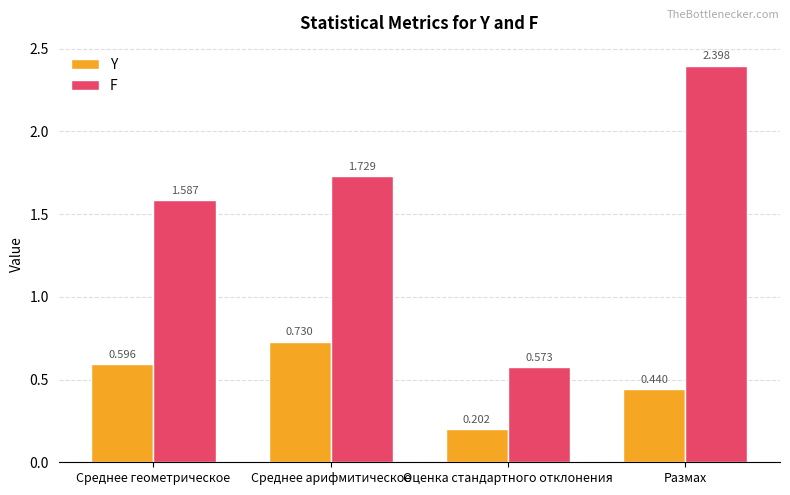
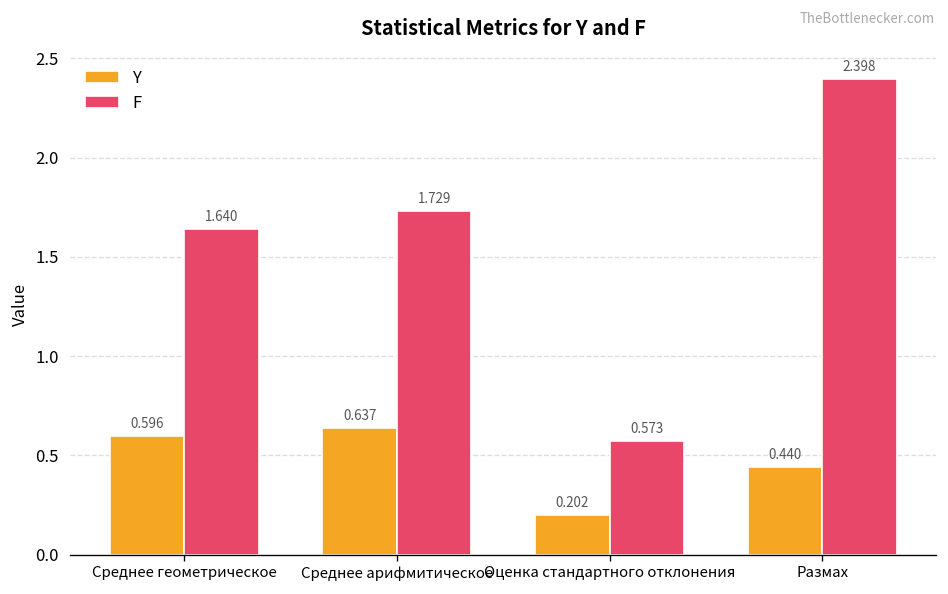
F, Среднее геометрическое: 1.587 -> 1.640
Y, Среднее арифмитическое: 0.730 -> 0.637
